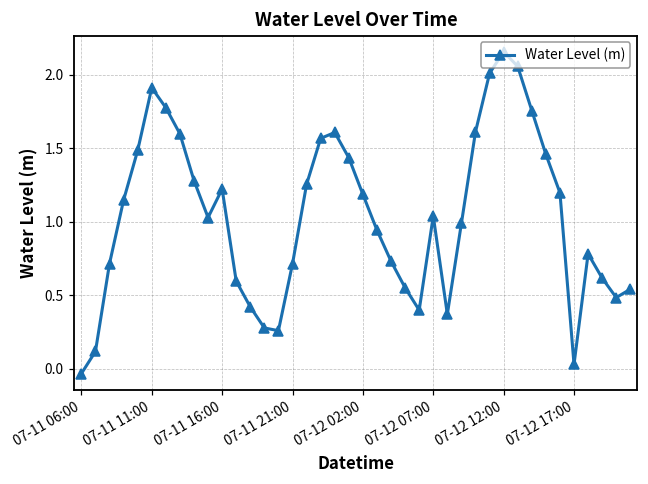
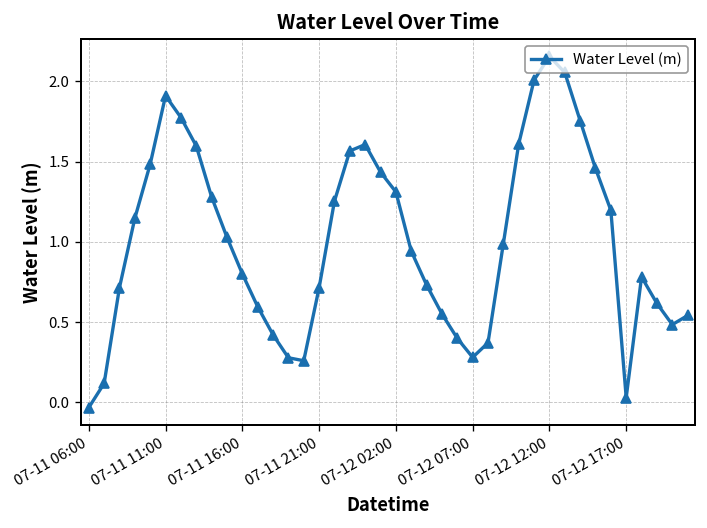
07-11 16:00: 1.22 -> 0.80
07-12 02:00: 1.19 -> 1.31
07-12 07:00: 1.04 -> 0.28
